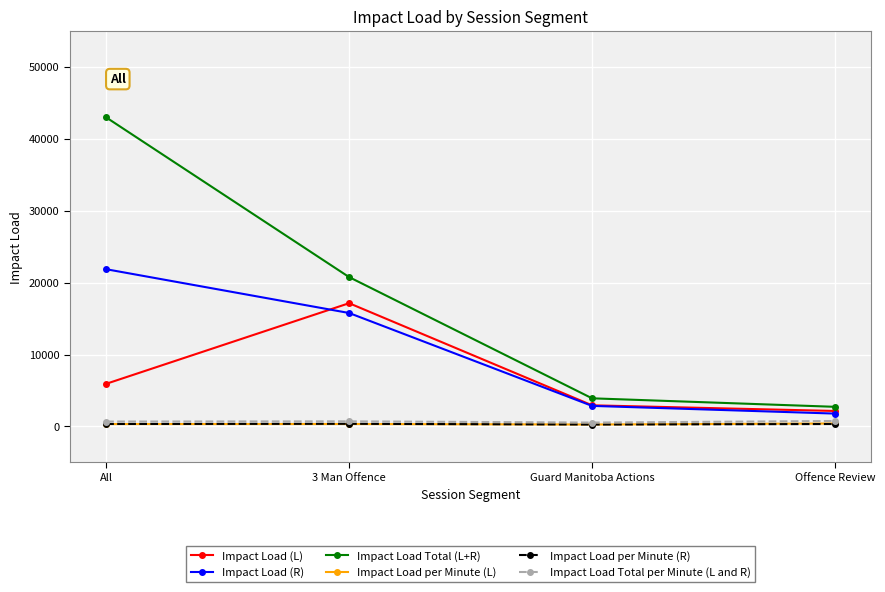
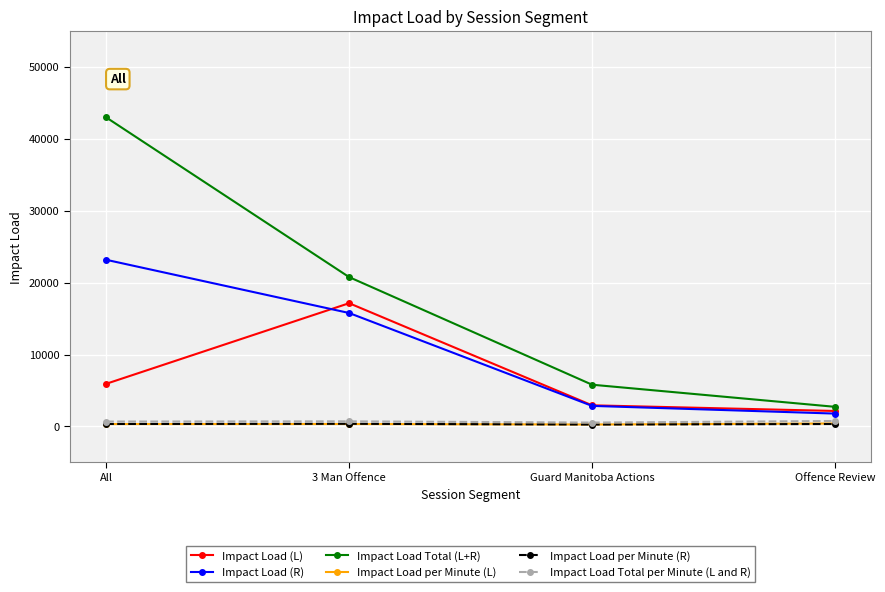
Impact Load (R), All: 22000 -> 23000
Impact Load Total (L+R), Guard Manitoba Actions: 4000 -> 6000
